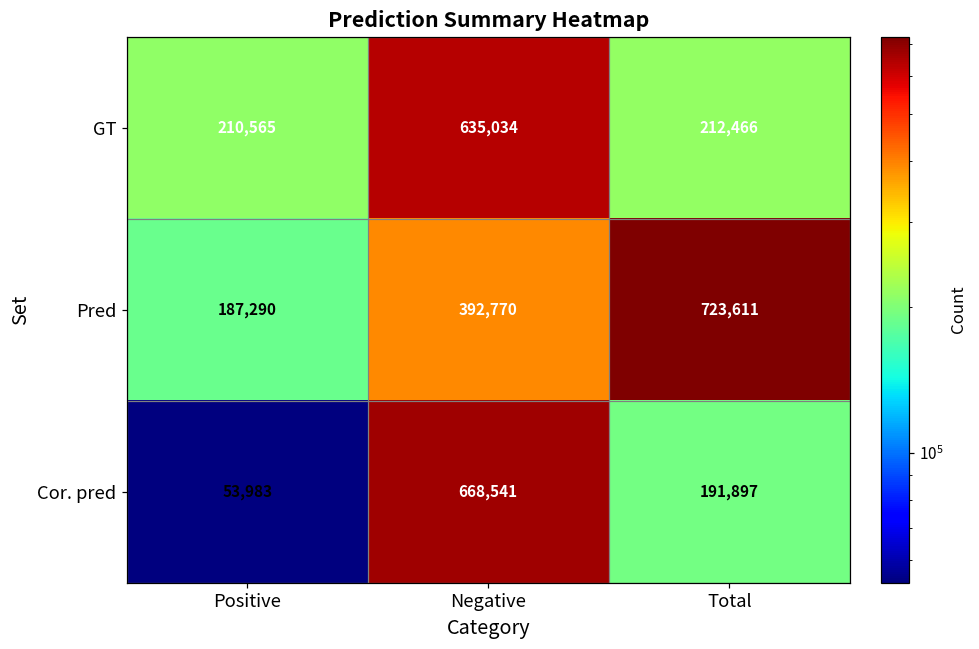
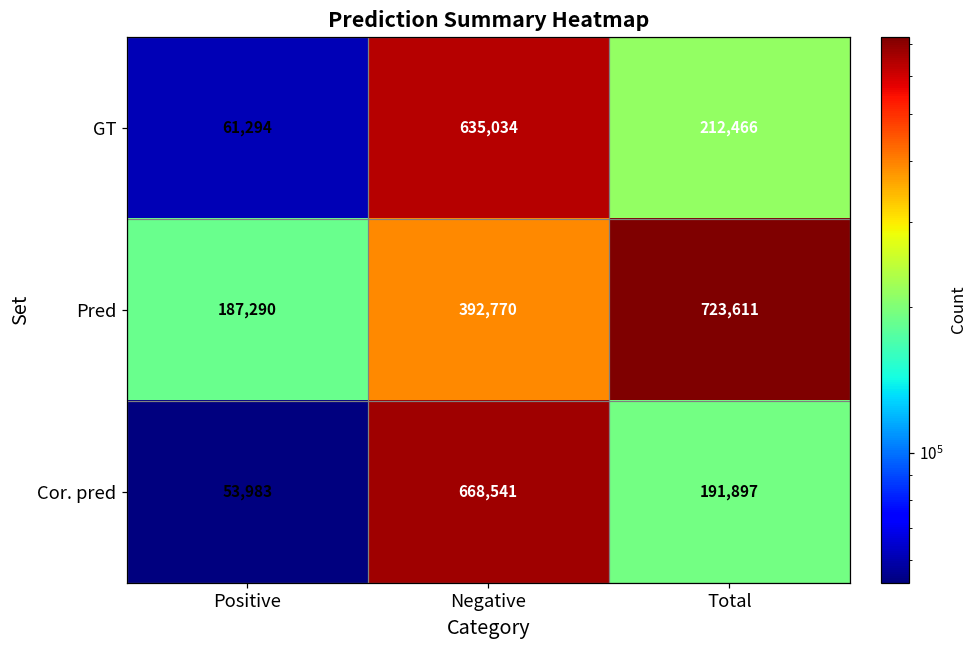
GT, Positive: 210,565 -> 61,294
